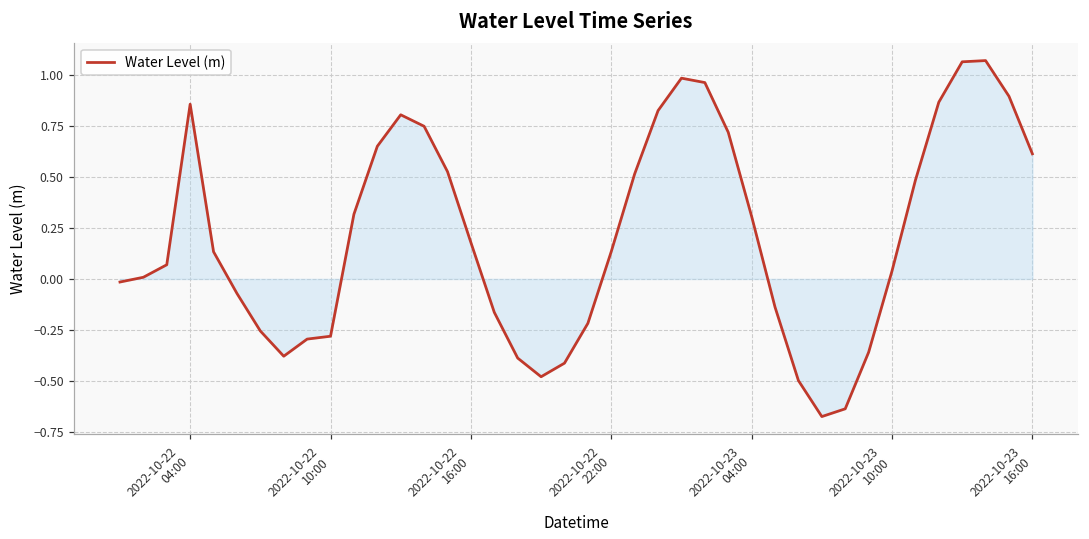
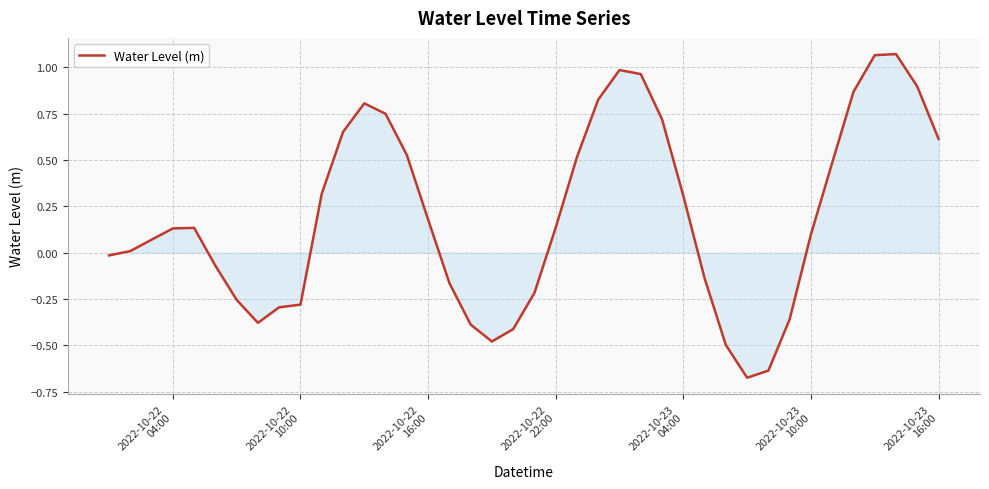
Water Level (m), 2022-10-22 04:00: 0.86 -> 0.13
Water Level (m), 2022-10-23 10:00: 0.04 -> 0.10
